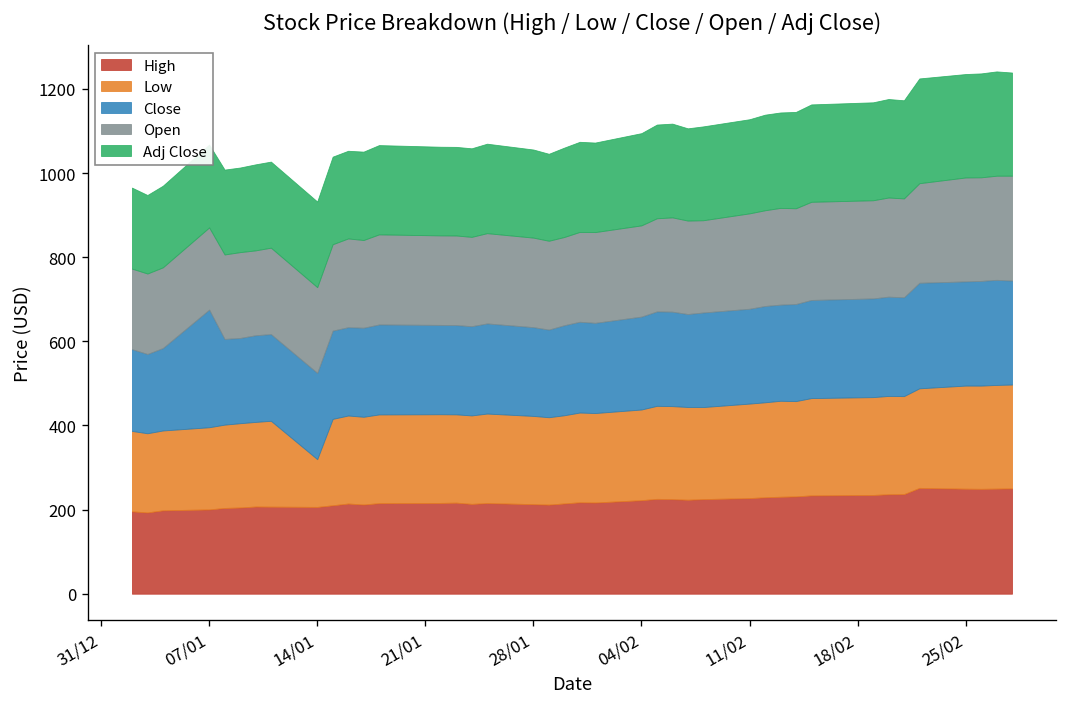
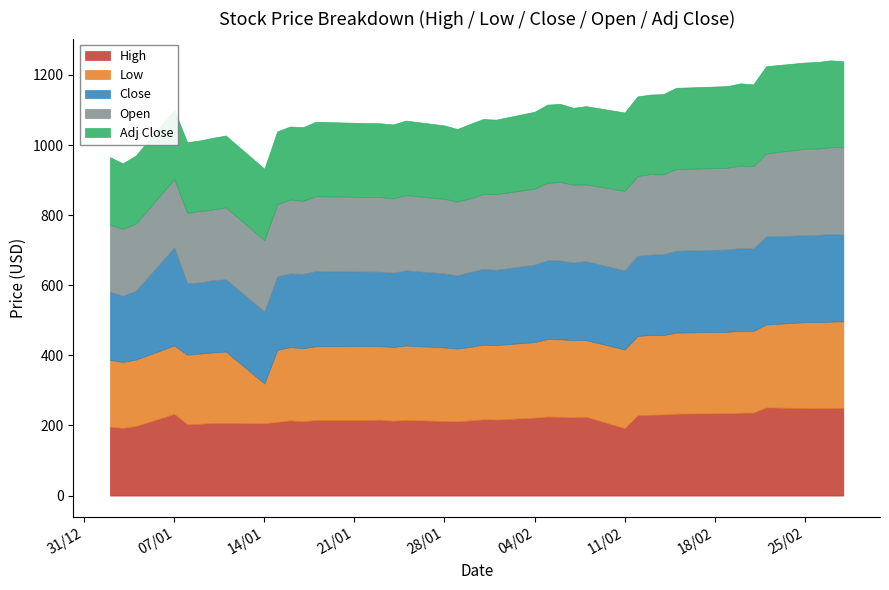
High, 07/01: 200 -> 230
High, 11/02: 230 -> 190
